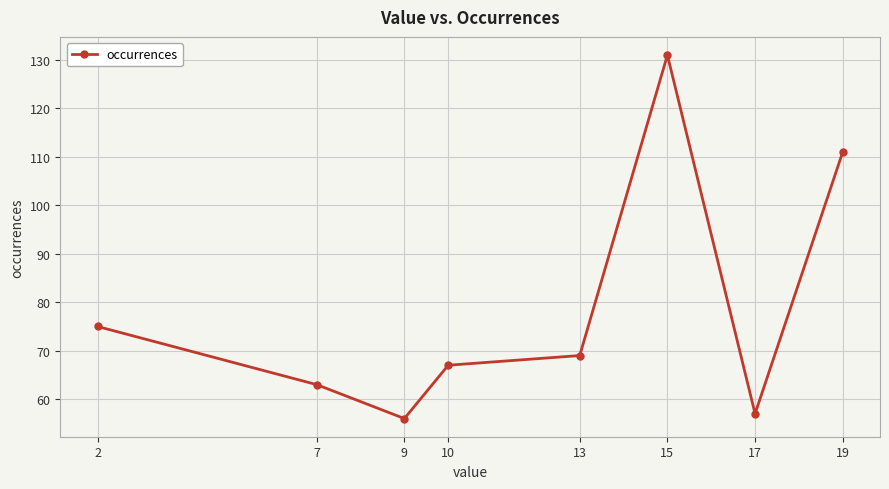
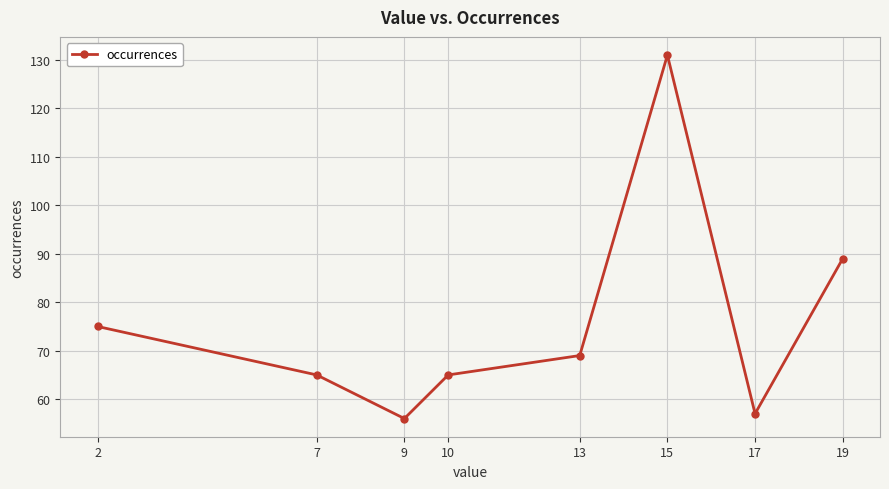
7: 63 -> 65
10: 67 -> 65
19: 111 -> 89
